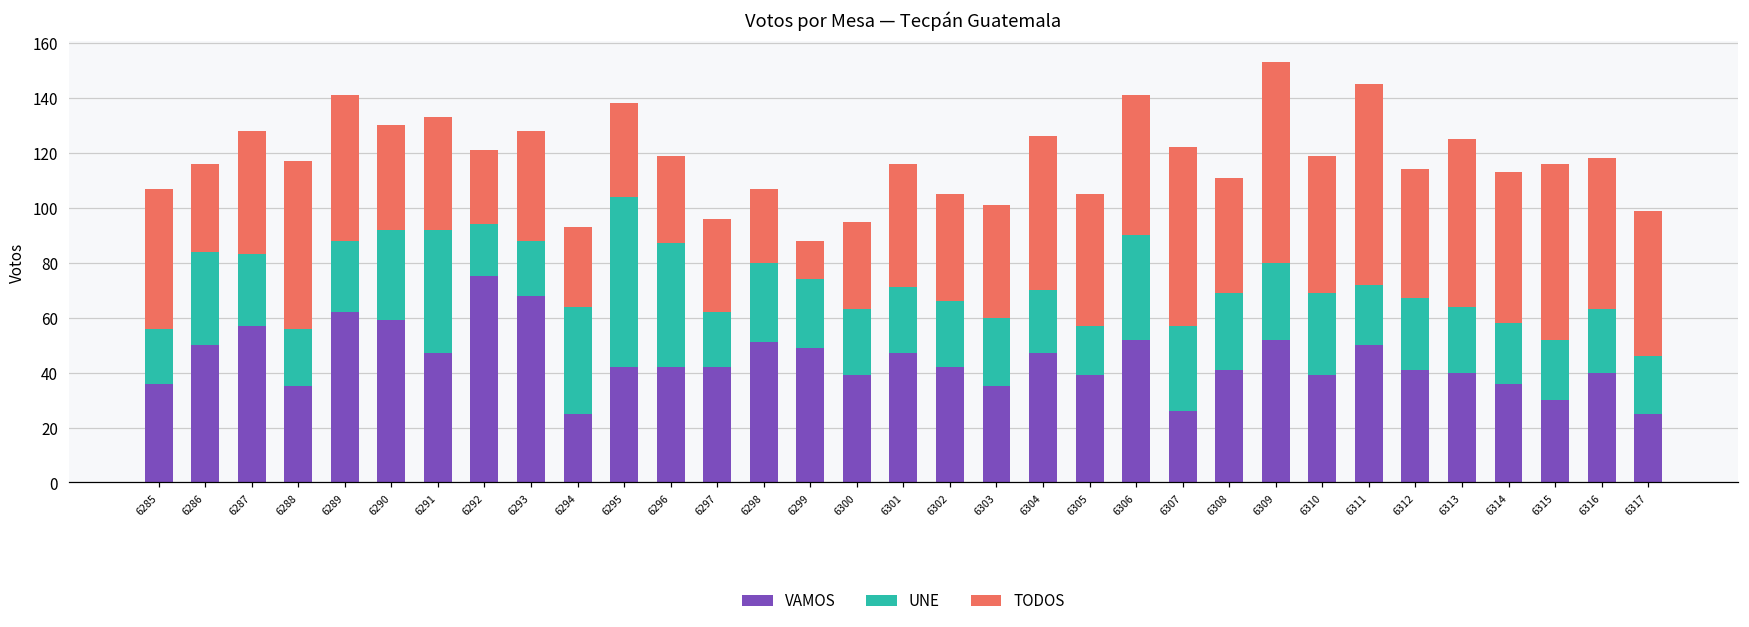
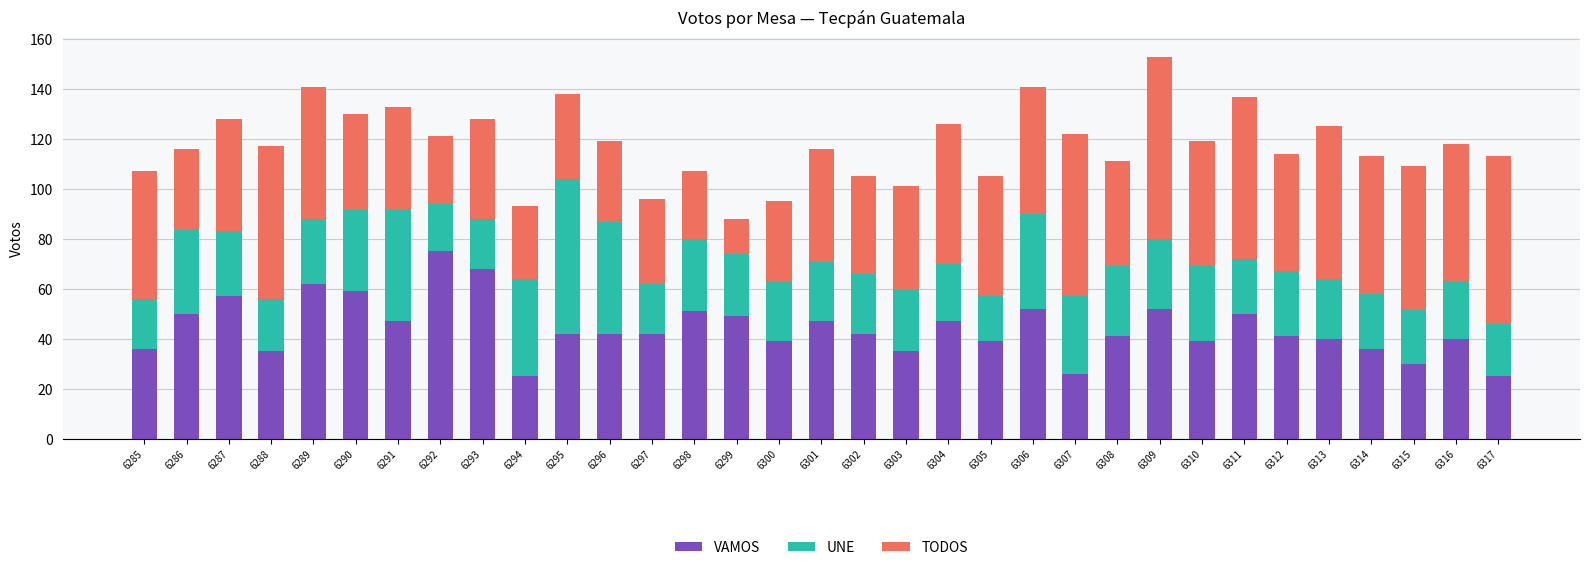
TODOS, 6311: 73 -> 65
TODOS, 6315: 64 -> 57
TODOS, 6317: 53 -> 67
